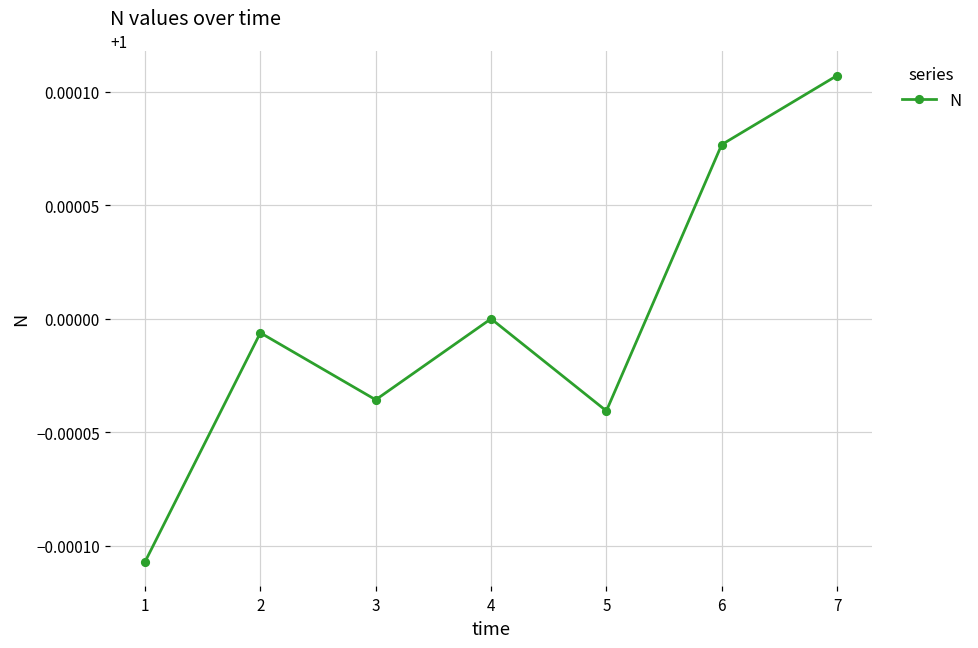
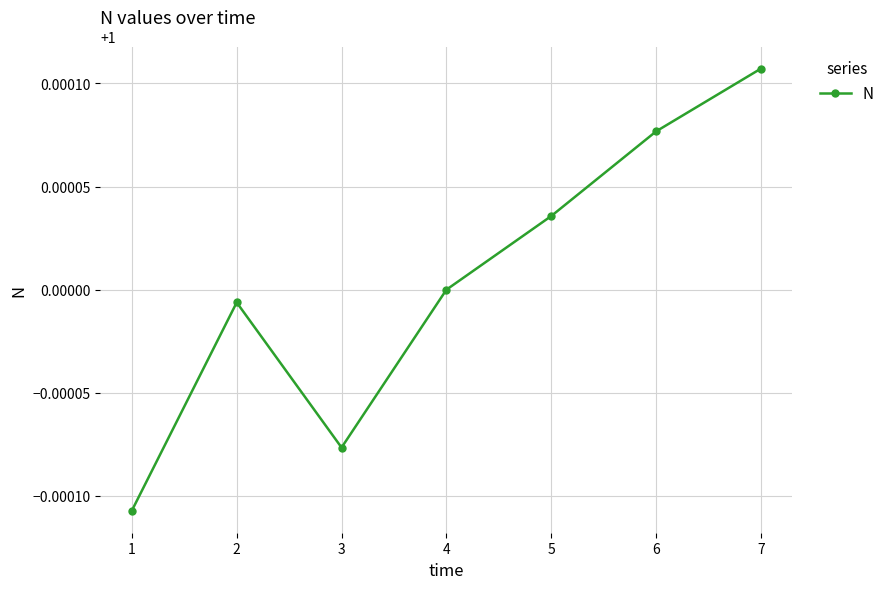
3: 0.999964 -> 0.999923
5: 0.999959 -> 1.000036
